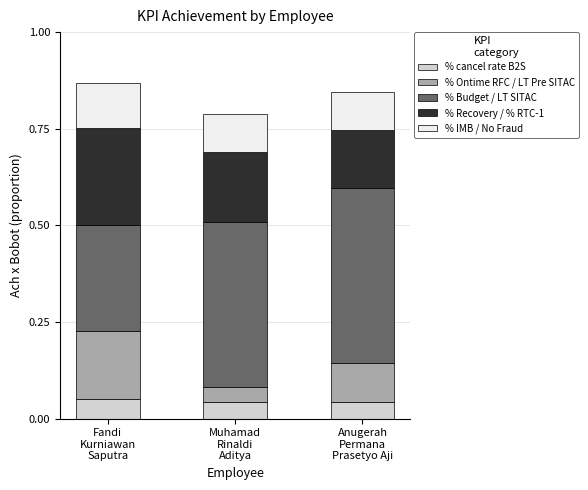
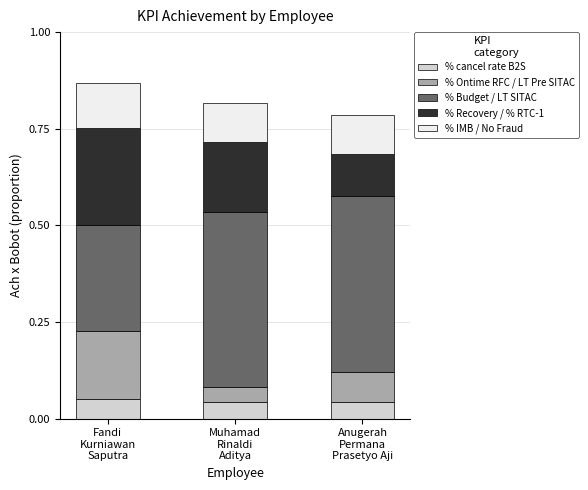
% Budget / LT SITAC, Muhamad Rinaldi Aditya: 0.43 -> 0.45
% Ontime RFC / LT Pre SITAC, Anugerah Permana Prasetyo Aji: 0.10 -> 0.08
% Recovery / % RTC-1, Anugerah Permana Prasetyo Aji: 0.15 -> 0.11
